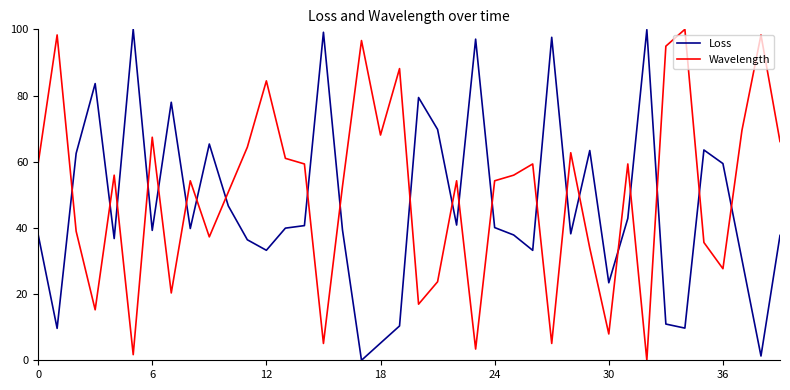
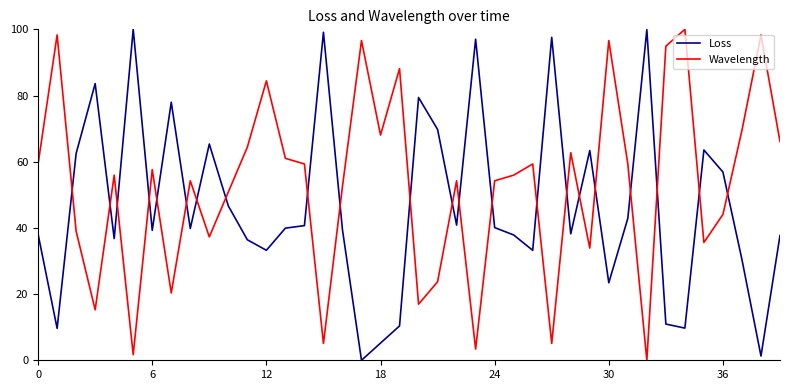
Wavelength, 6: 67 -> 58
Wavelength, 30: 8 -> 97
Loss, 36: 59 -> 57
Wavelength, 36: 28 -> 44
